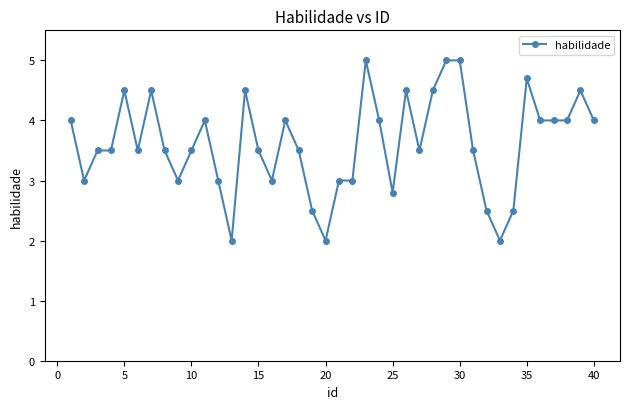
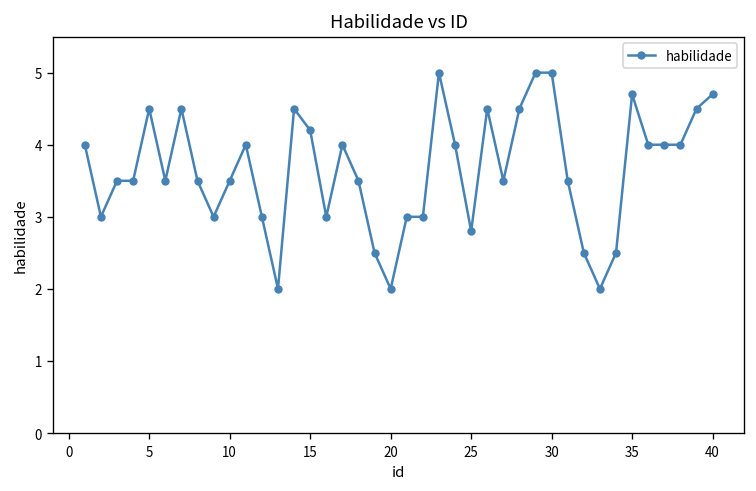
15: 3.5 -> 4.2
40: 4.0 -> 4.7
